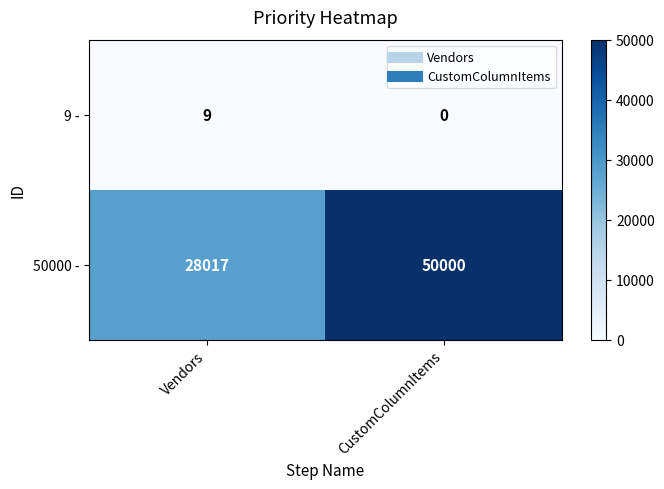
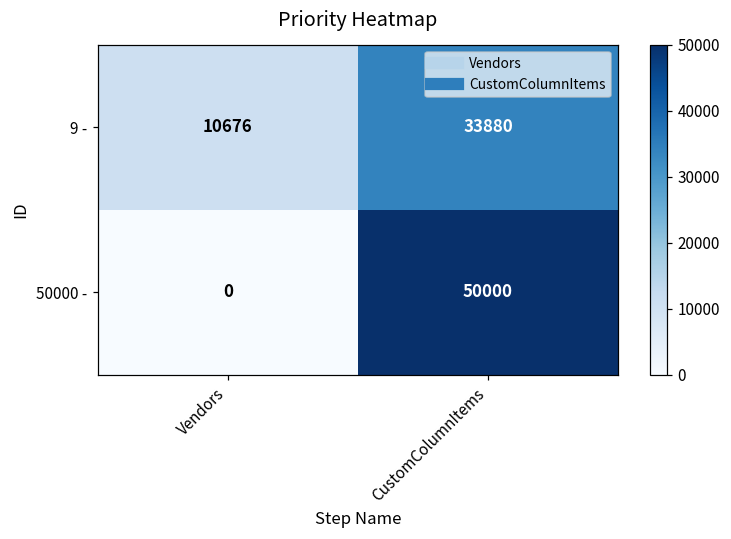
9 -, Vendors: 9 -> 10676
9 -, CustomColumnItems: 0 -> 33880
50000 -, Vendors: 28017 -> 0
